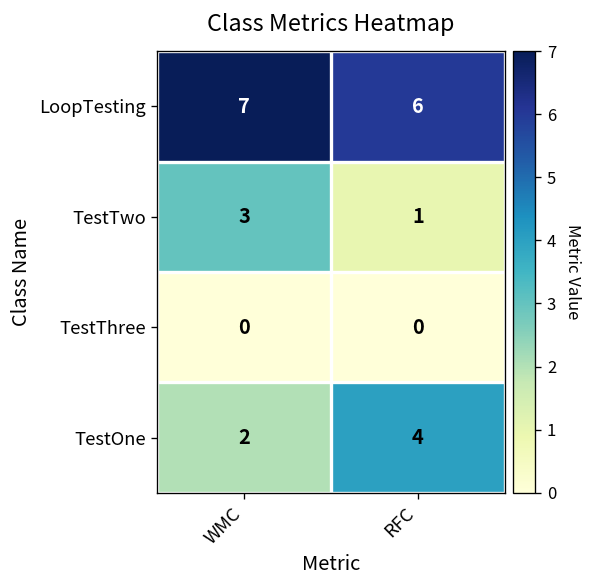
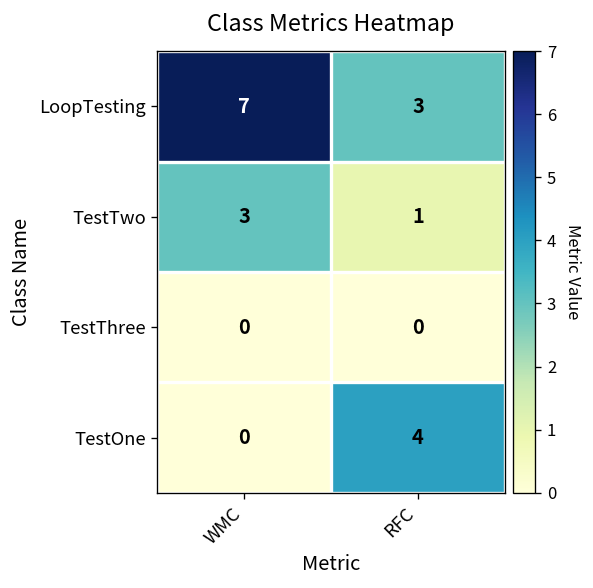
LoopTesting, RFC: 6 -> 3
TestOne, WMC: 2 -> 0
